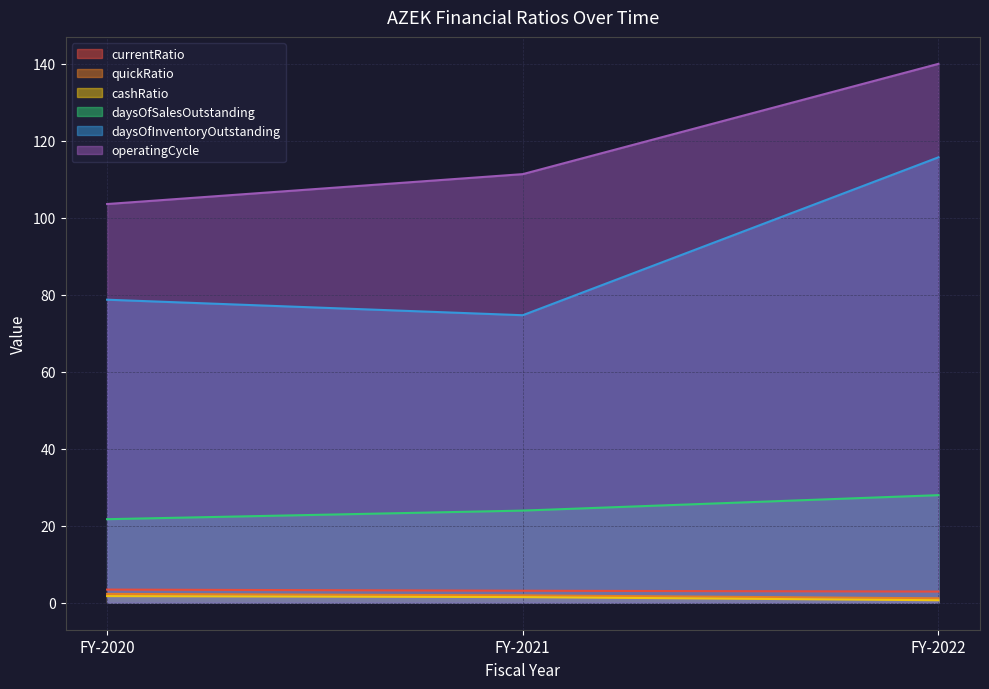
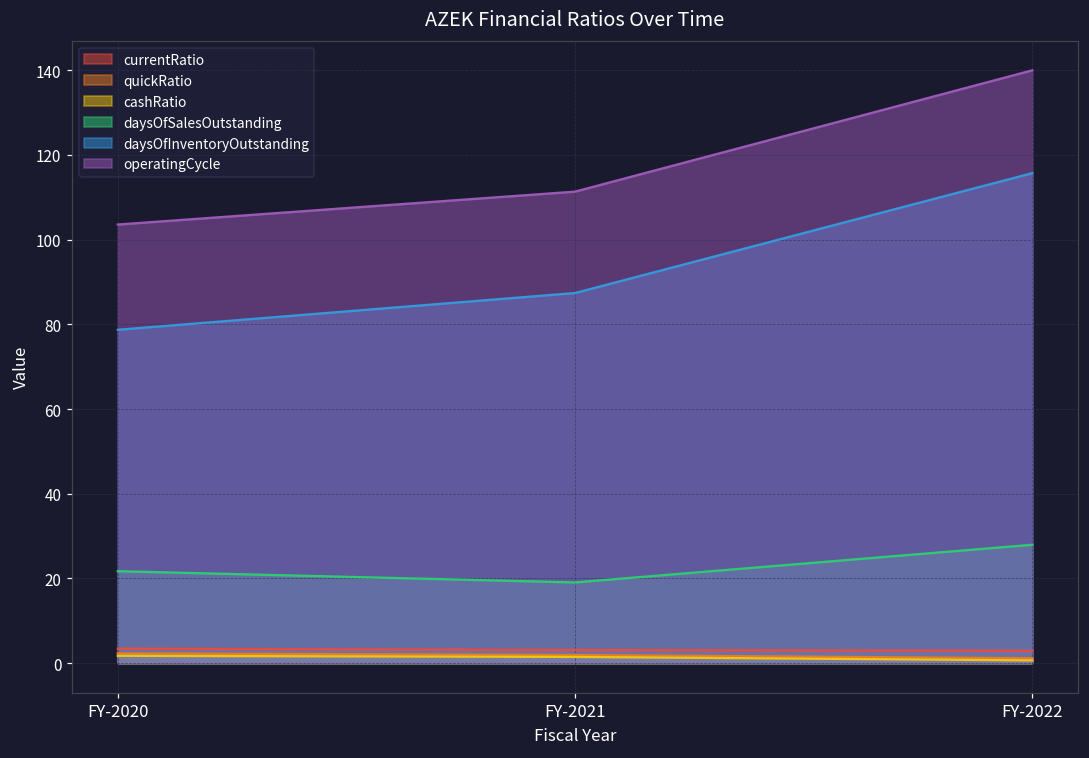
daysOfSalesOutstanding, FY-2021: 24 -> 19
daysOfInventoryOutstanding, FY-2021: 75 -> 87
